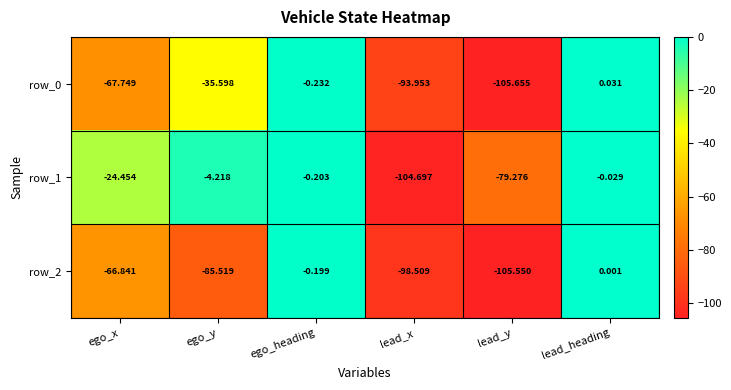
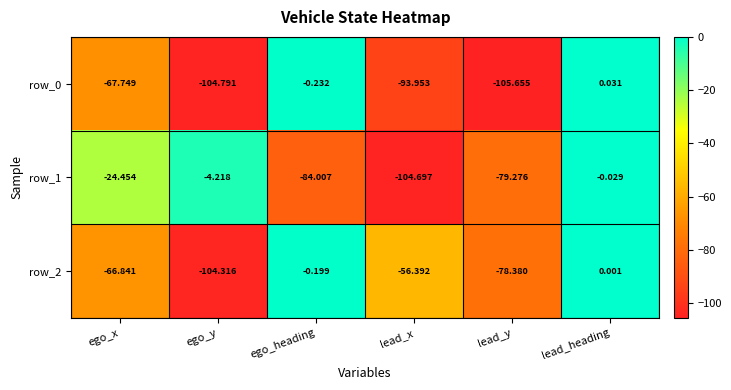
row_0, ego_y: -35.598 -> -104.791
row_1, ego_heading: -0.203 -> -84.007
row_2, ego_y: -85.519 -> -104.316
row_2, lead_x: -98.509 -> -56.392
row_2, lead_y: -105.550 -> -78.380
